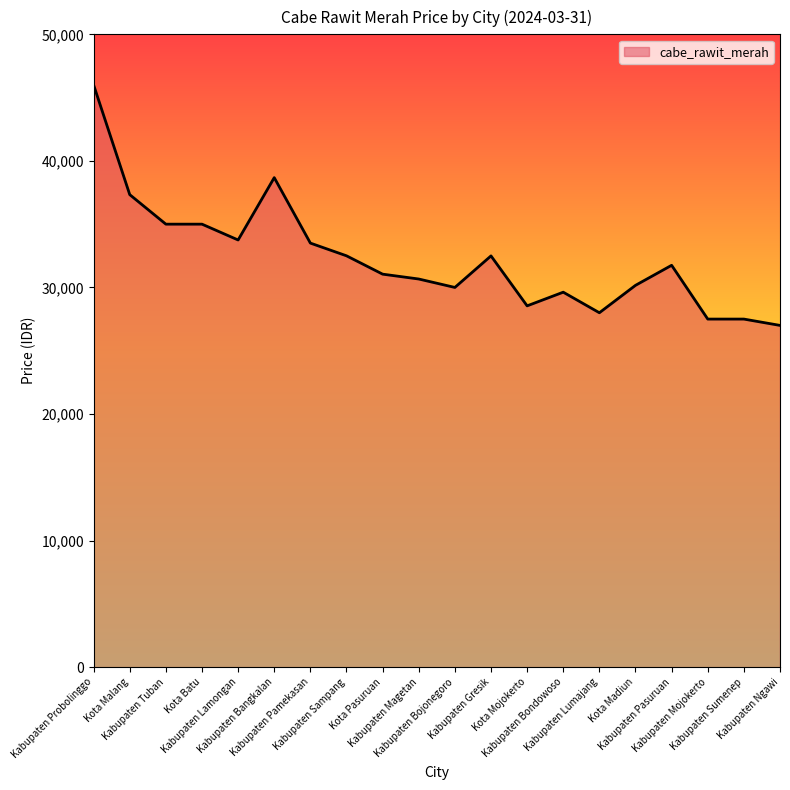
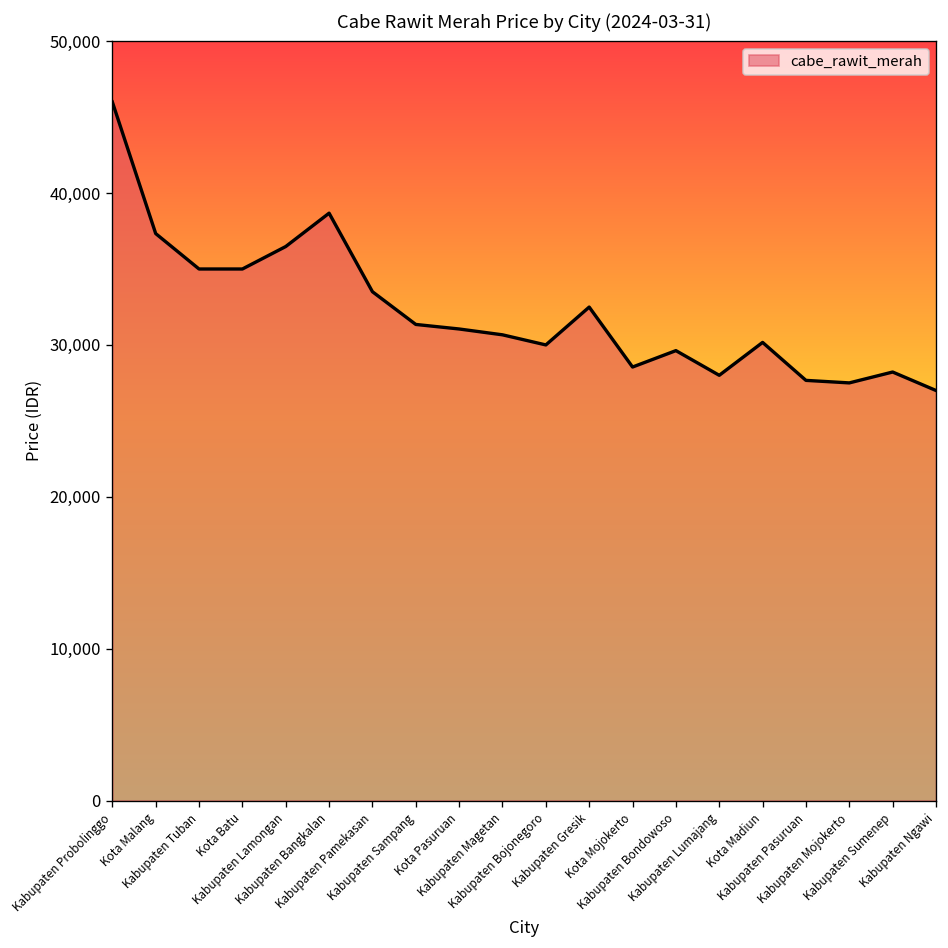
Kabupaten Lamongan: 33,800 -> 36,500
Kabupaten Sampang: 32,500 -> 31,300
Kabupaten Pasuruan: 31,800 -> 27,700
Kabupaten Sumenep: 27,500 -> 28,200
